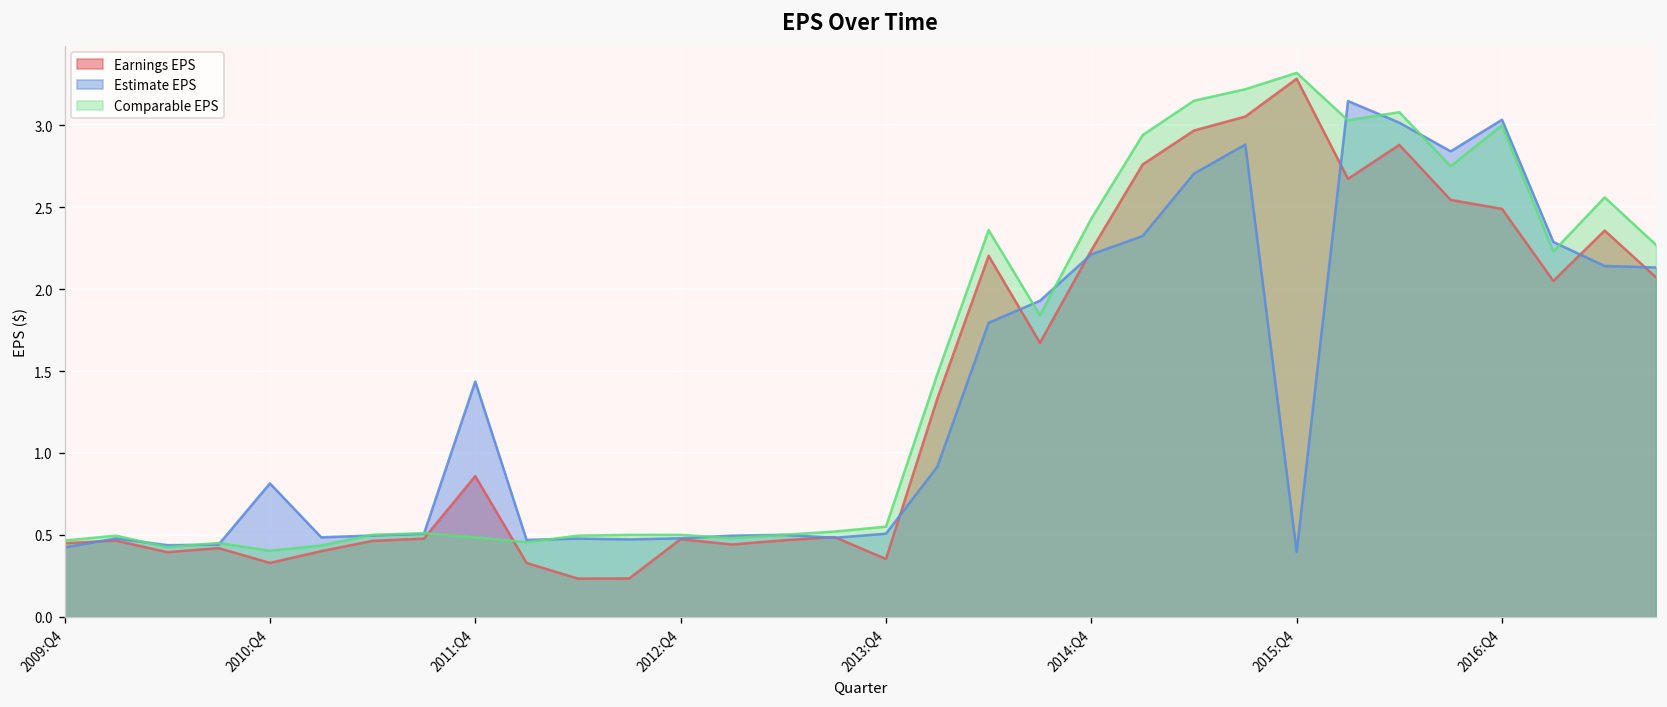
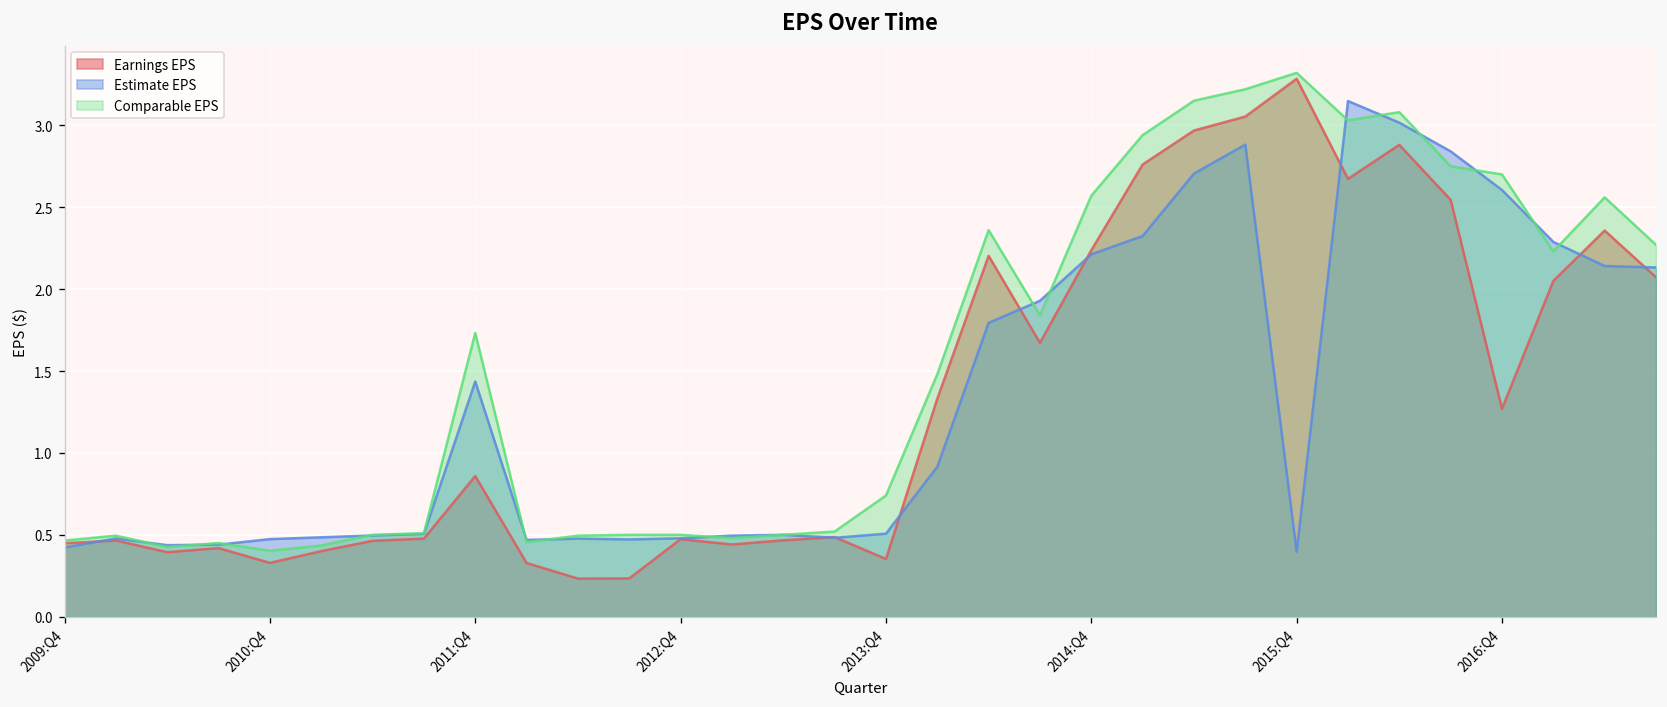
Estimate EPS, 2010:Q4: 0.81 -> 0.47
Comparable EPS, 2011:Q4: 0.49 -> 1.73
Comparable EPS, 2013:Q4: 0.55 -> 0.74
Comparable EPS, 2014:Q4: 2.43 -> 2.57
Earnings EPS, 2016:Q4: 2.49 -> 1.27
Estimate EPS, 2016:Q4: 3.03 -> 2.61
Comparable EPS, 2016:Q4: 3.0 -> 2.7
